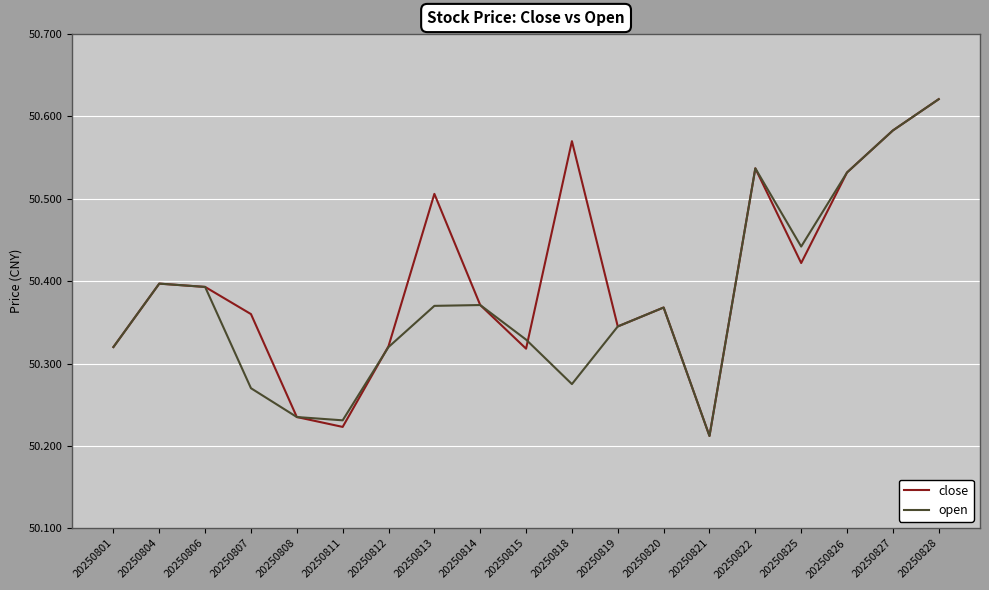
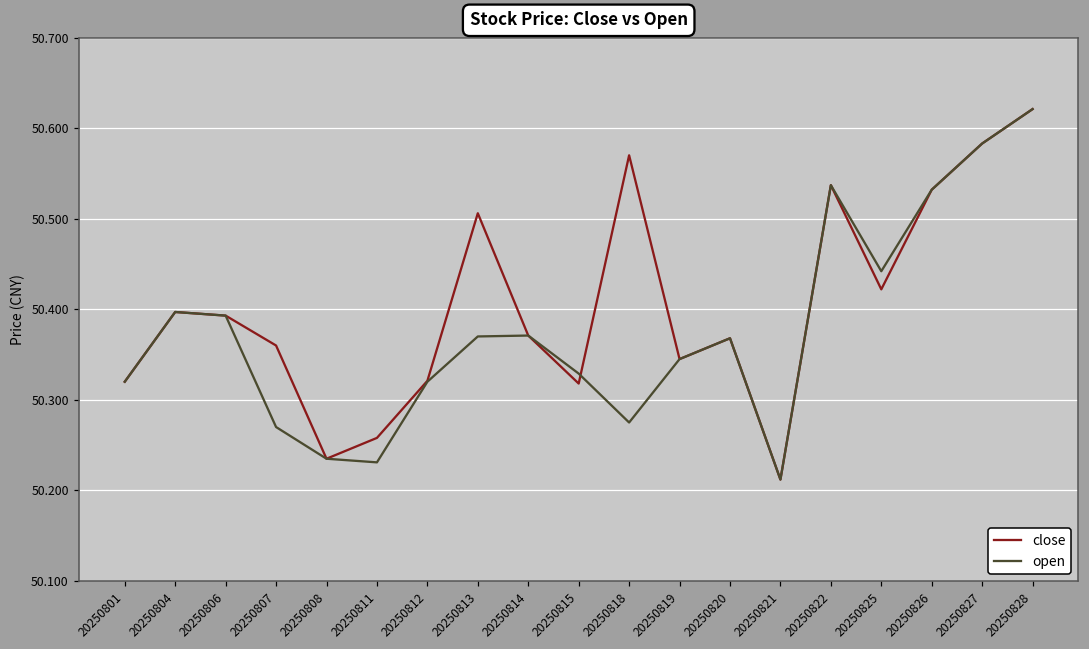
close, 20250811: 50.22 -> 50.26
